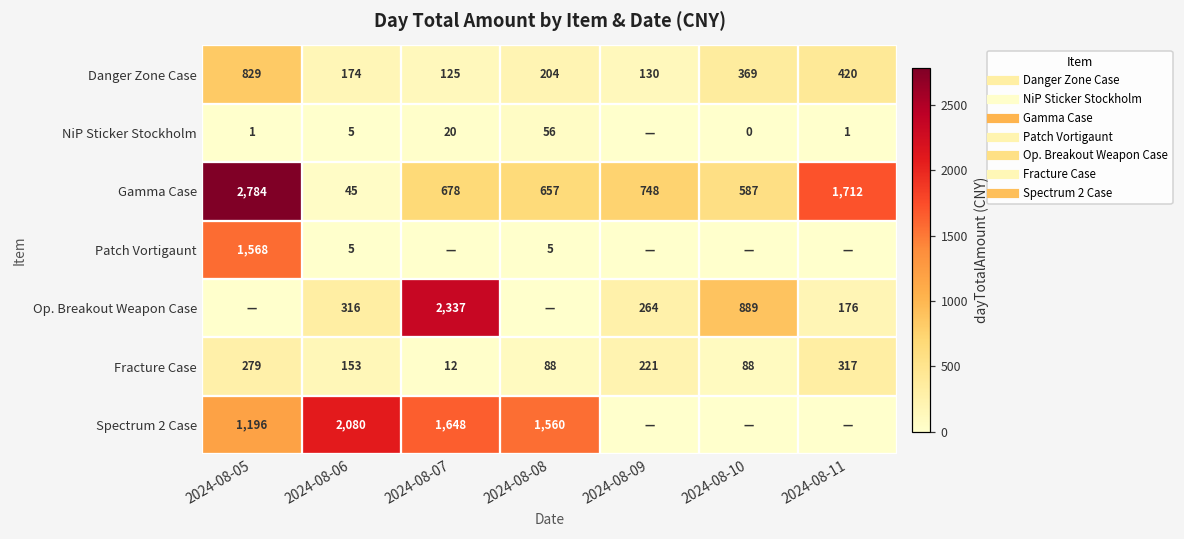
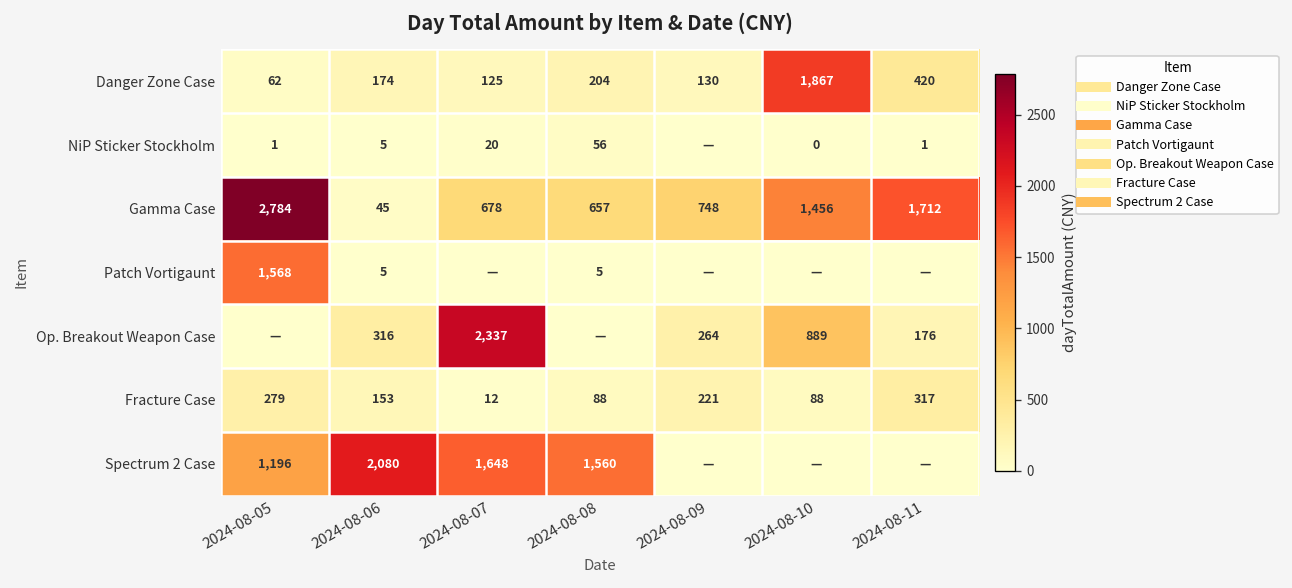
Danger Zone Case, 2024-08-05: 829 -> 62
Danger Zone Case, 2024-08-10: 369 -> 1,867
Gamma Case, 2024-08-10: 587 -> 1,456
